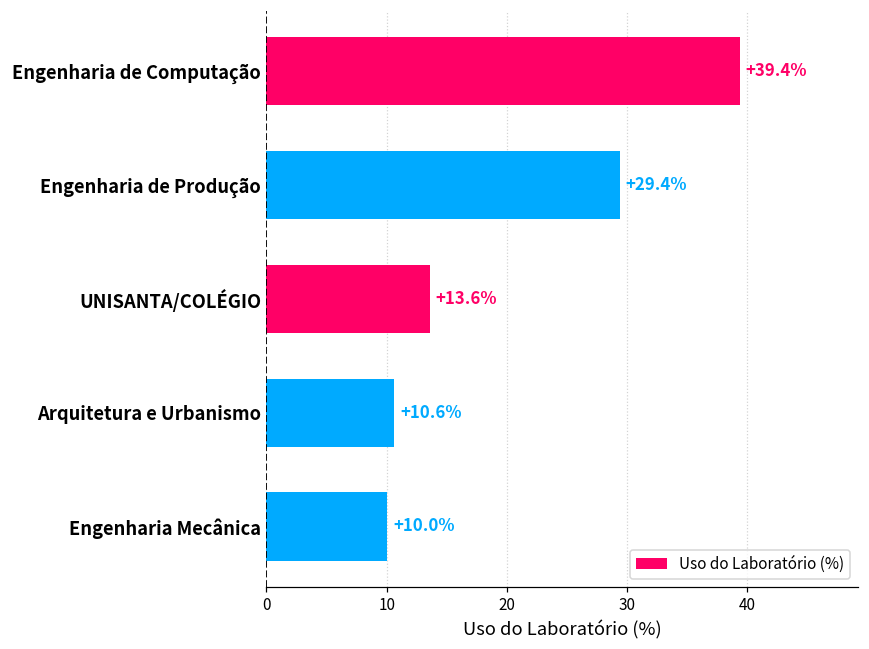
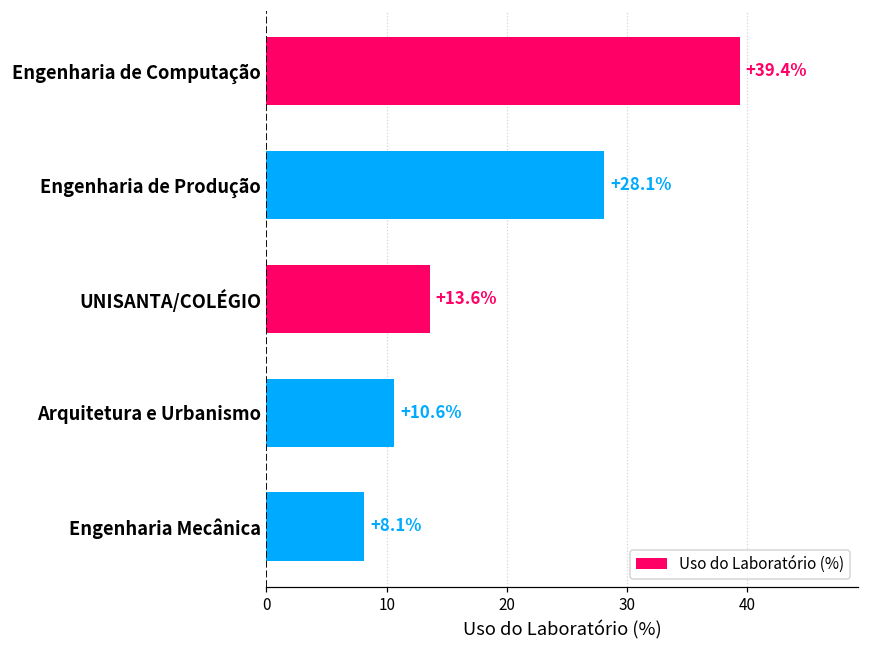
Engenharia de Produção: +29.4% -> +28.1%
Engenharia Mecânica: +10.0% -> +8.1%
